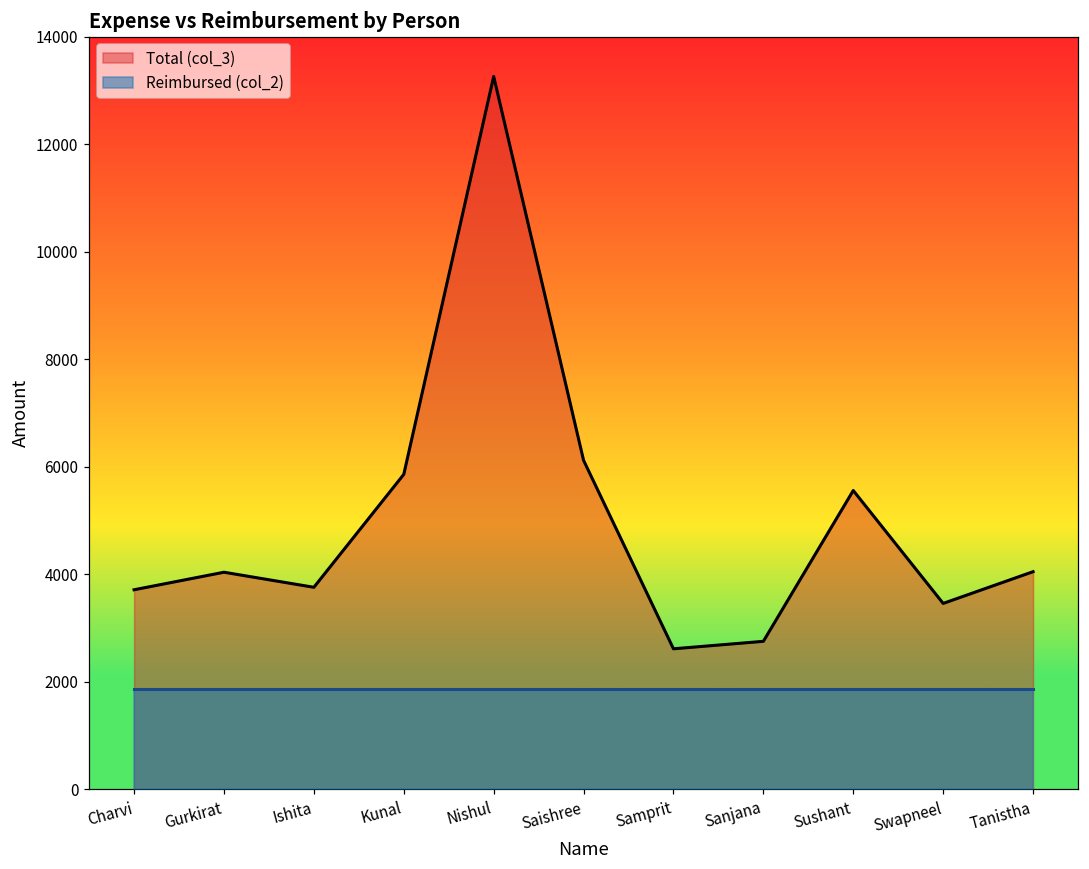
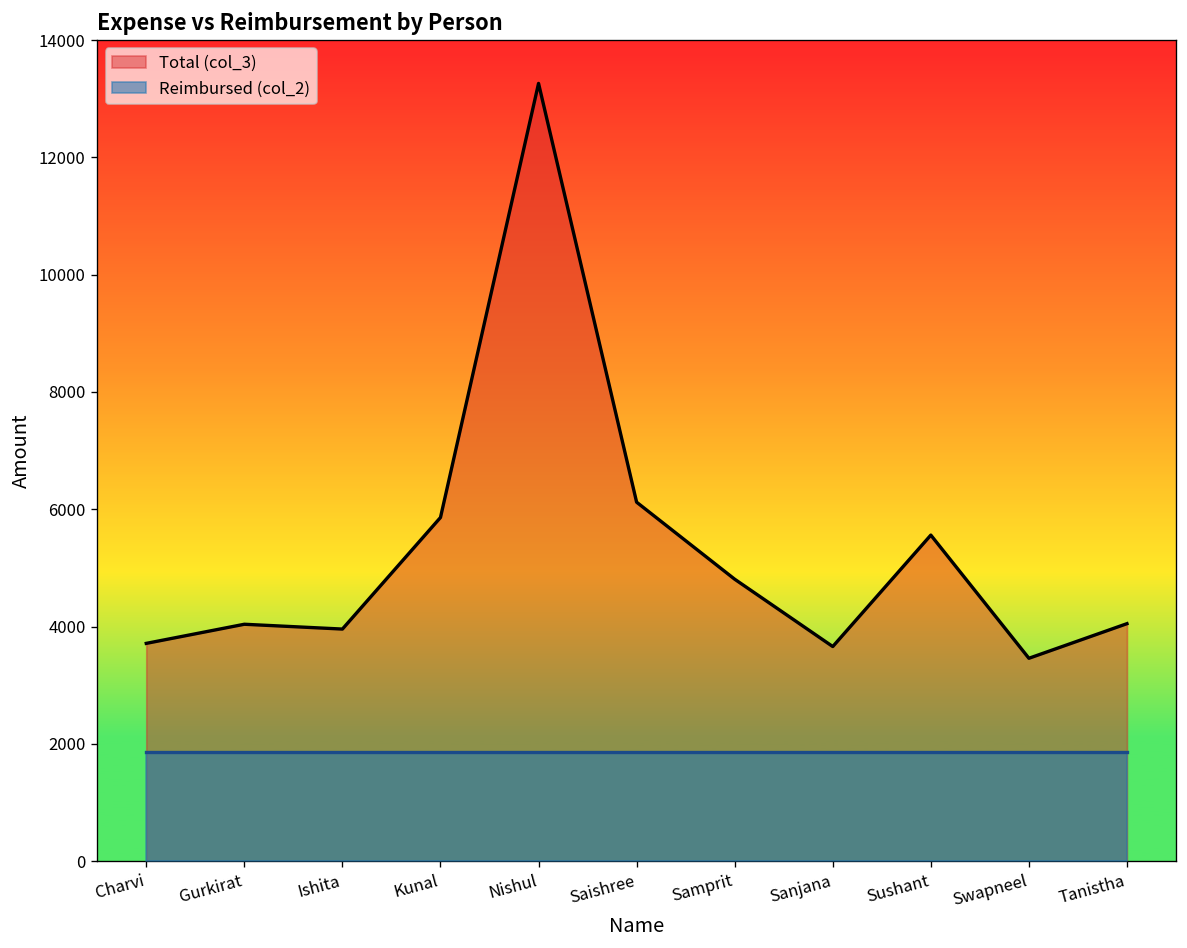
Total (col_3), Ishita: 3800 -> 4000
Total (col_3), Samprit: 2600 -> 4800
Total (col_3), Sanjana: 2800 -> 3700
